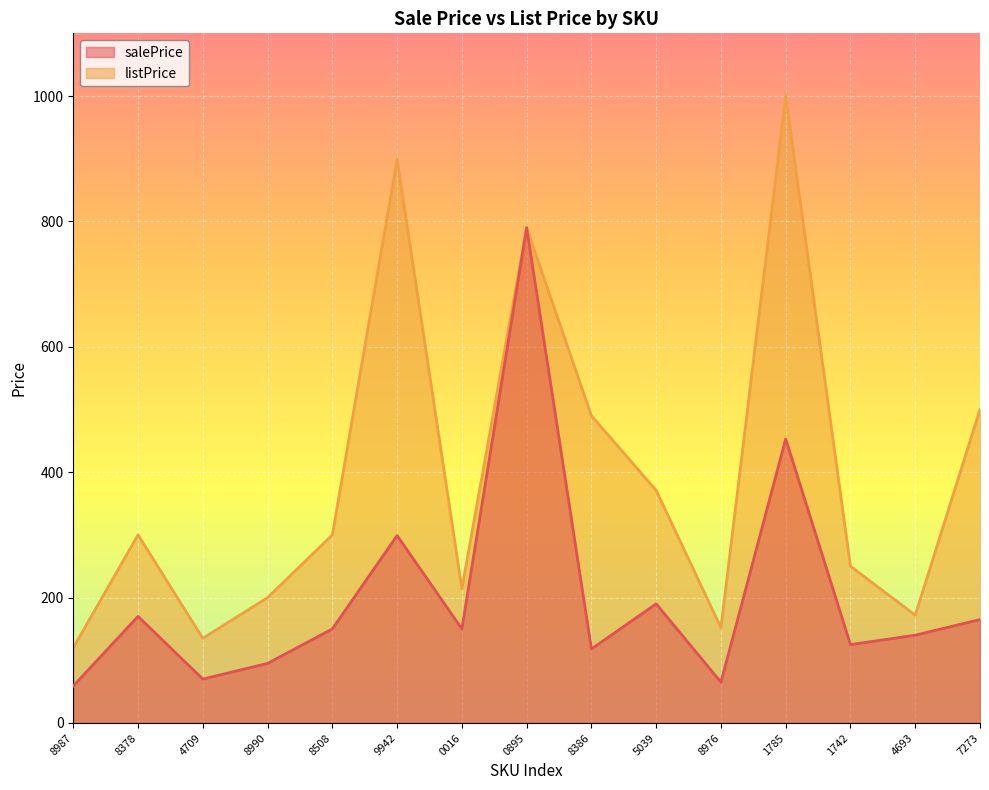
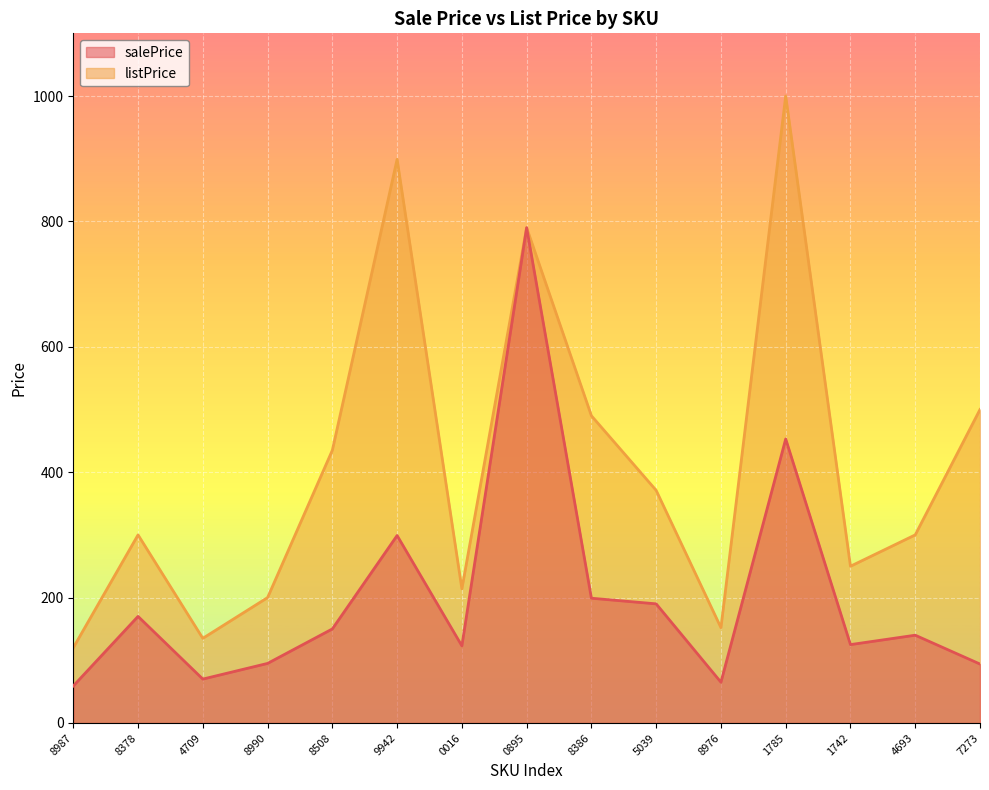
listPrice, 8508: 300 -> 440
salePrice, 0016: 150 -> 120
salePrice, 8386: 120 -> 200
listPrice, 4693: 170 -> 300
salePrice, 7273: 170 -> 90
